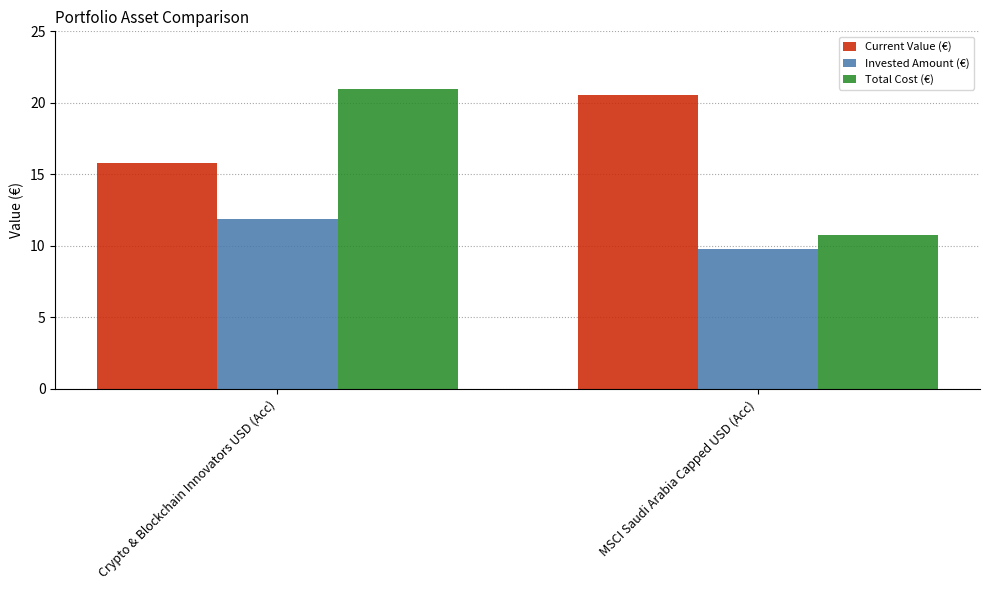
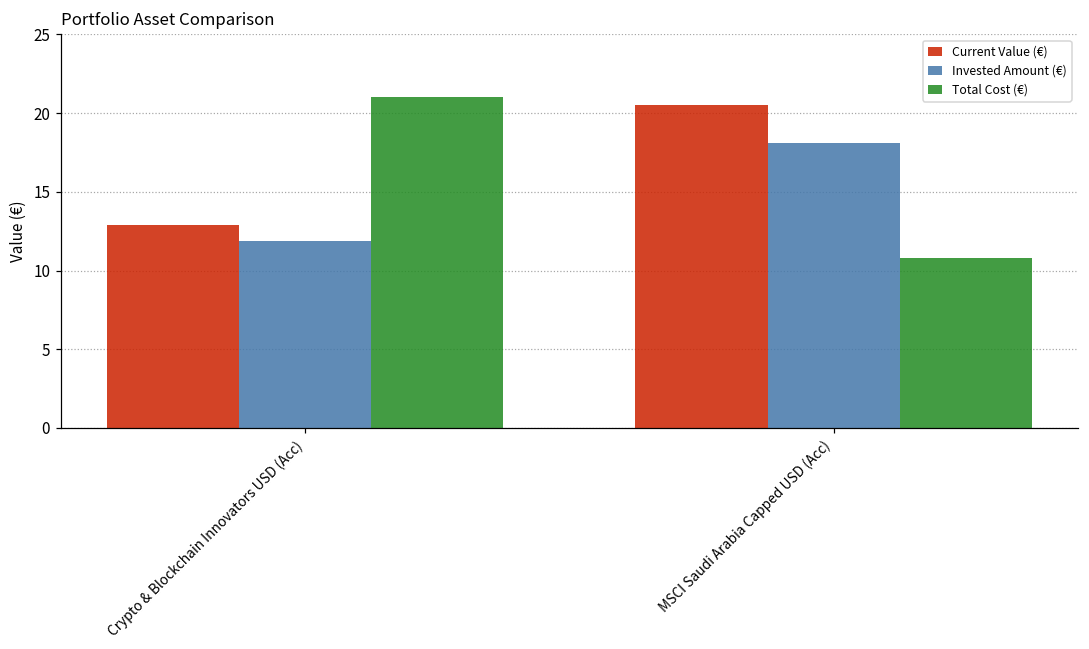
Current Value (€), Crypto & Blockchain Innovators USD (Acc): 15.8 -> 12.9
Invested Amount (€), MSCI Saudi Arabia Capped USD (Acc): 9.8 -> 18.1
